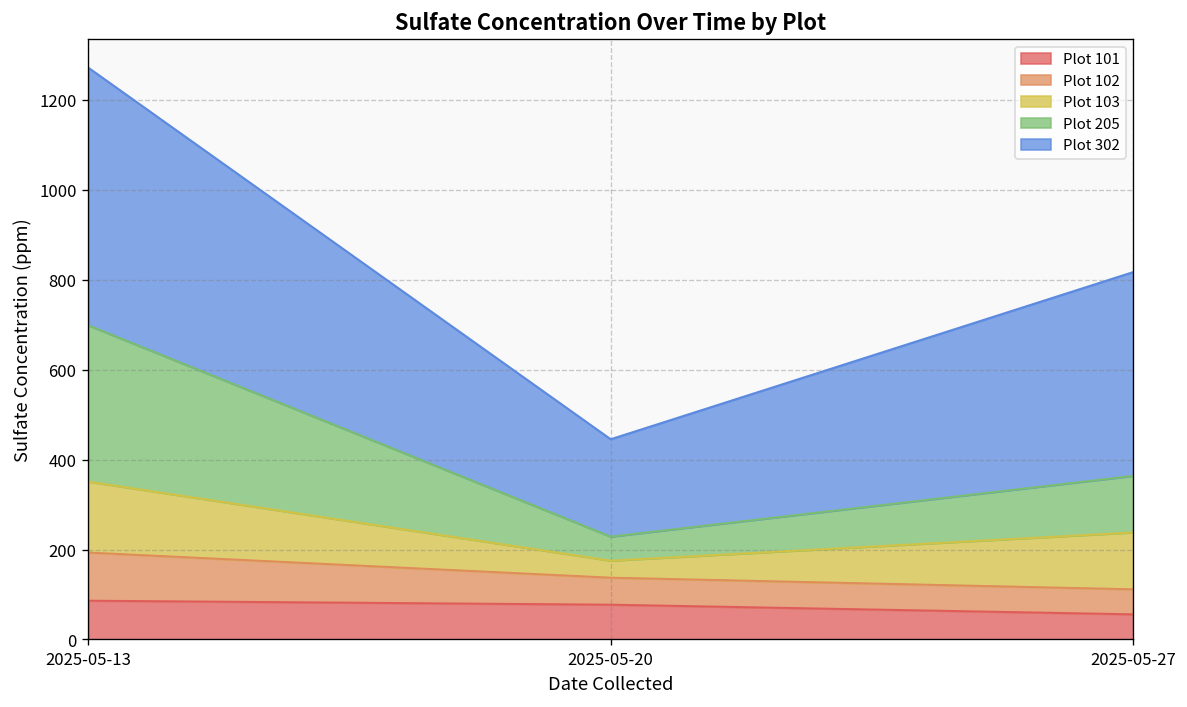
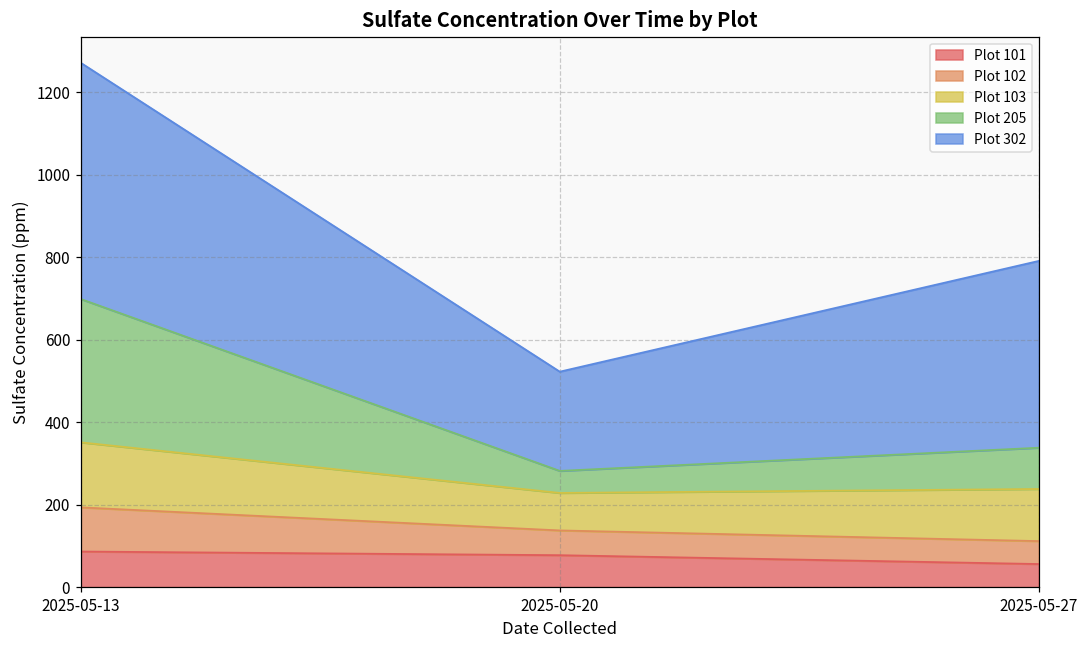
Plot 103, 2025-05-20: 40 -> 90
Plot 302, 2025-05-20: 220 -> 240
Plot 205, 2025-05-27: 130 -> 100
